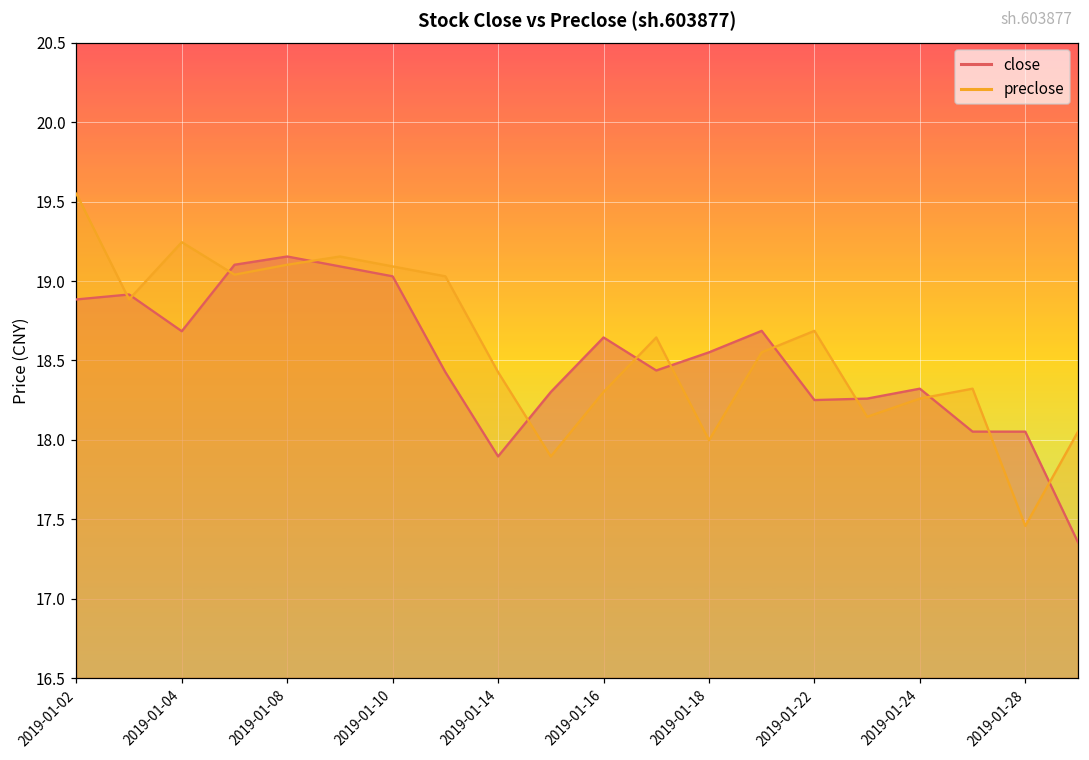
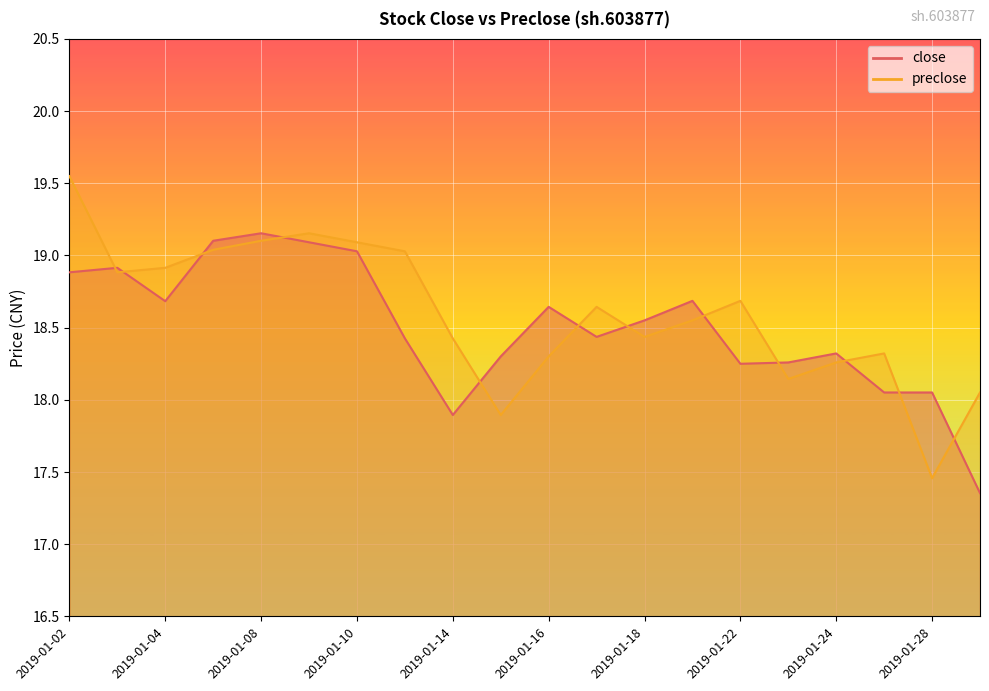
preclose, 2019-01-04: 19.24 -> 18.91
preclose, 2019-01-18: 18.00 -> 18.44
